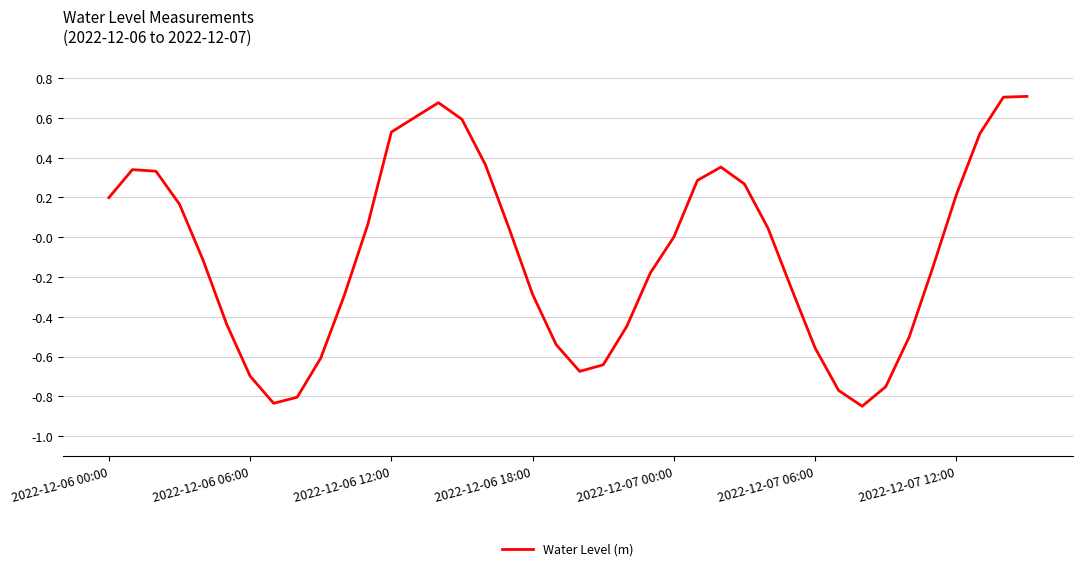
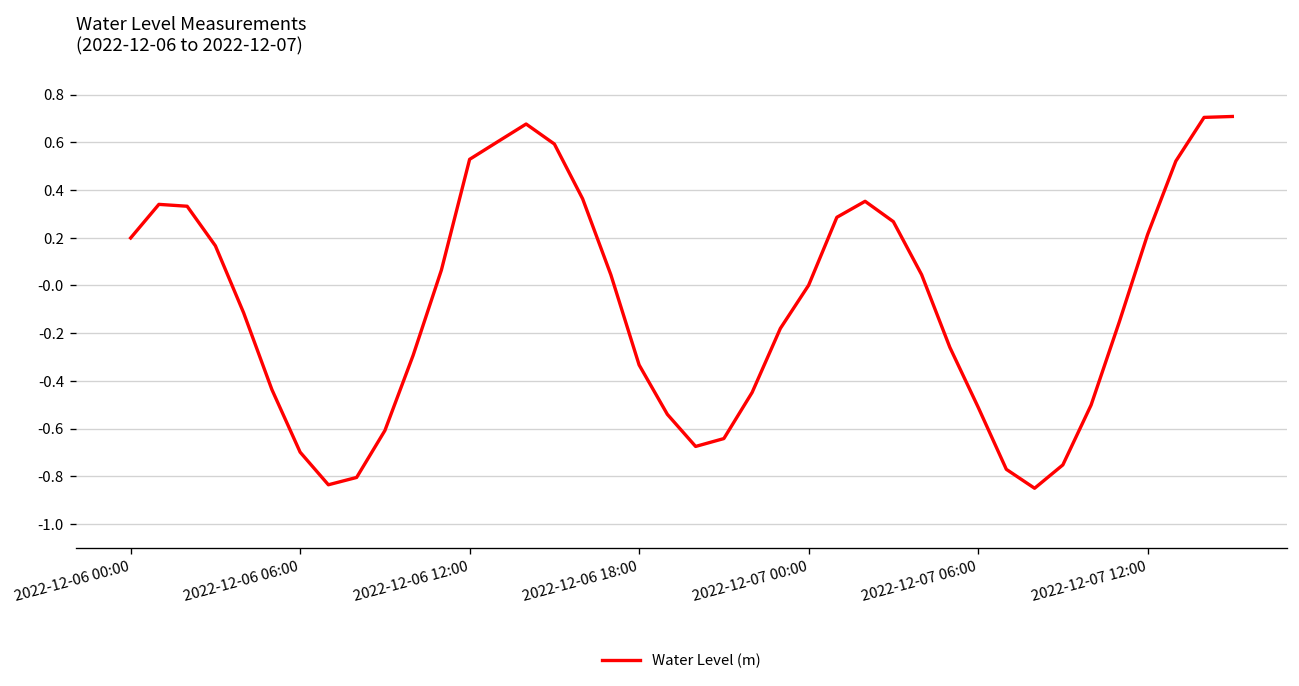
2022-12-06 18:00: -0.29 -> -0.33
2022-12-07 06:00: -0.56 -> -0.51
